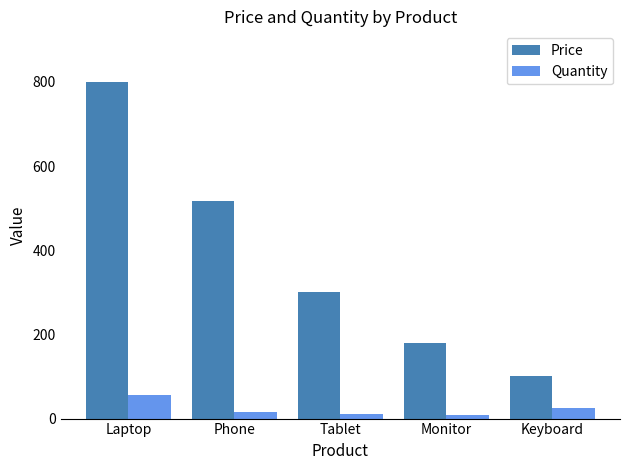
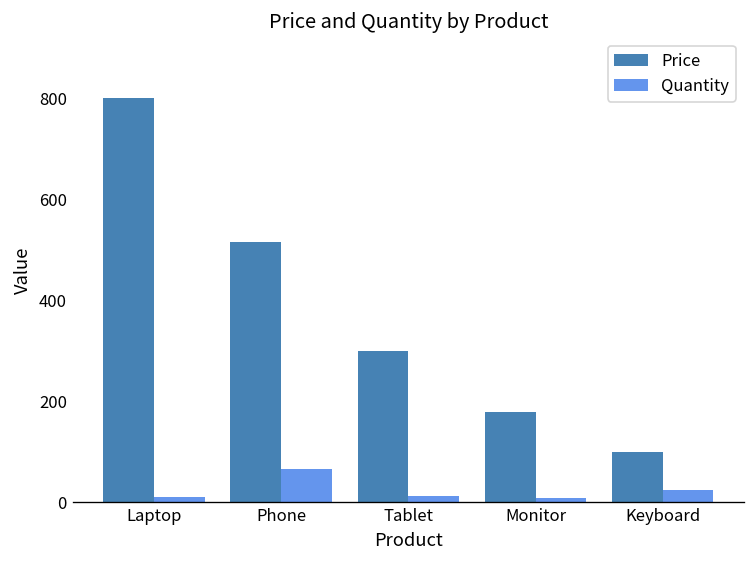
Quantity, Laptop: 60 -> 10
Quantity, Phone: 20 -> 70
